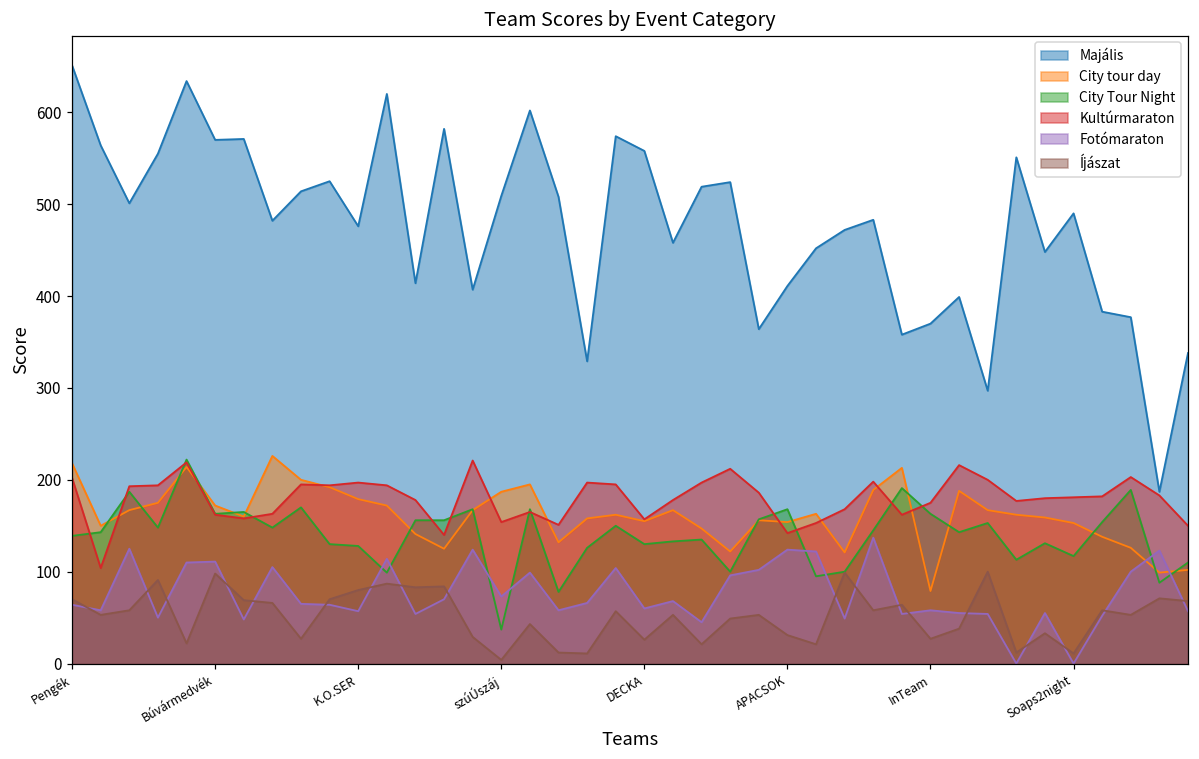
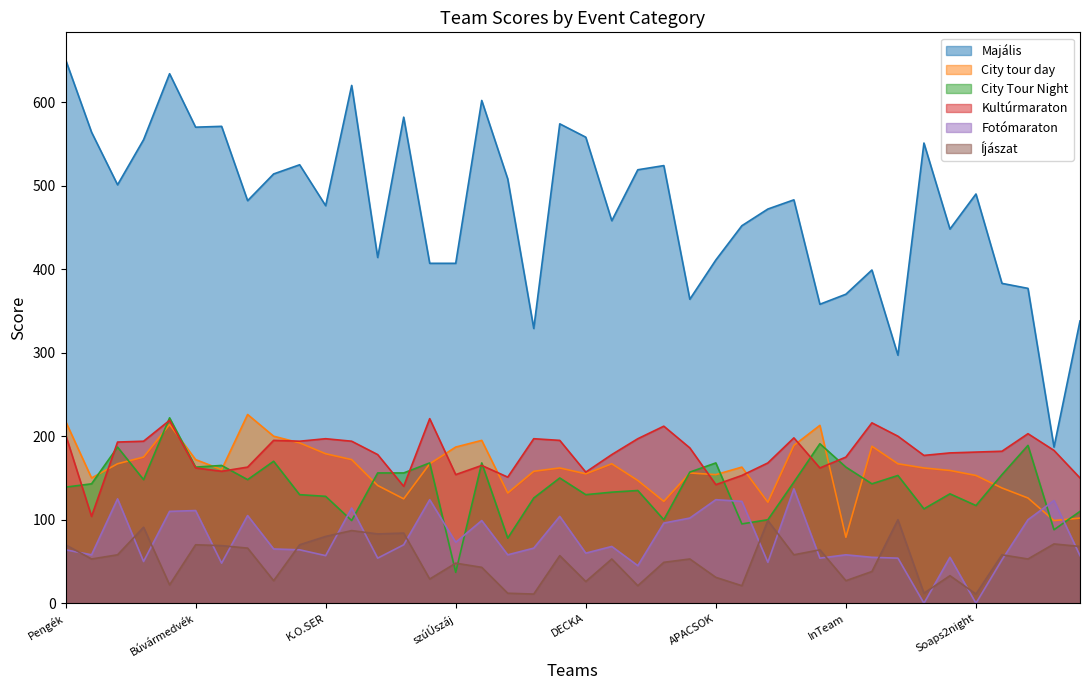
Íjászat, Búvármedvék: 100 -> 70
Majális, szúÚszáj: 510 -> 410
Íjászat, szúÚszáj: 0 -> 50
